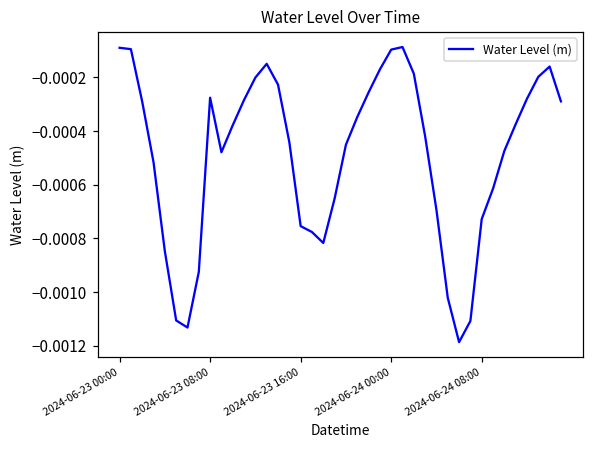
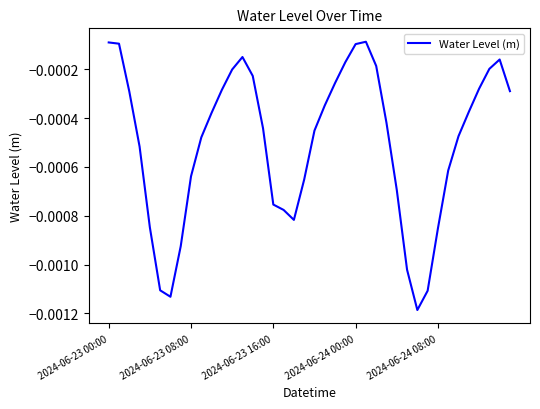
2024-06-23 08:00: -0.00028 -> -0.00064
2024-06-24 08:00: -0.00073 -> -0.00085
